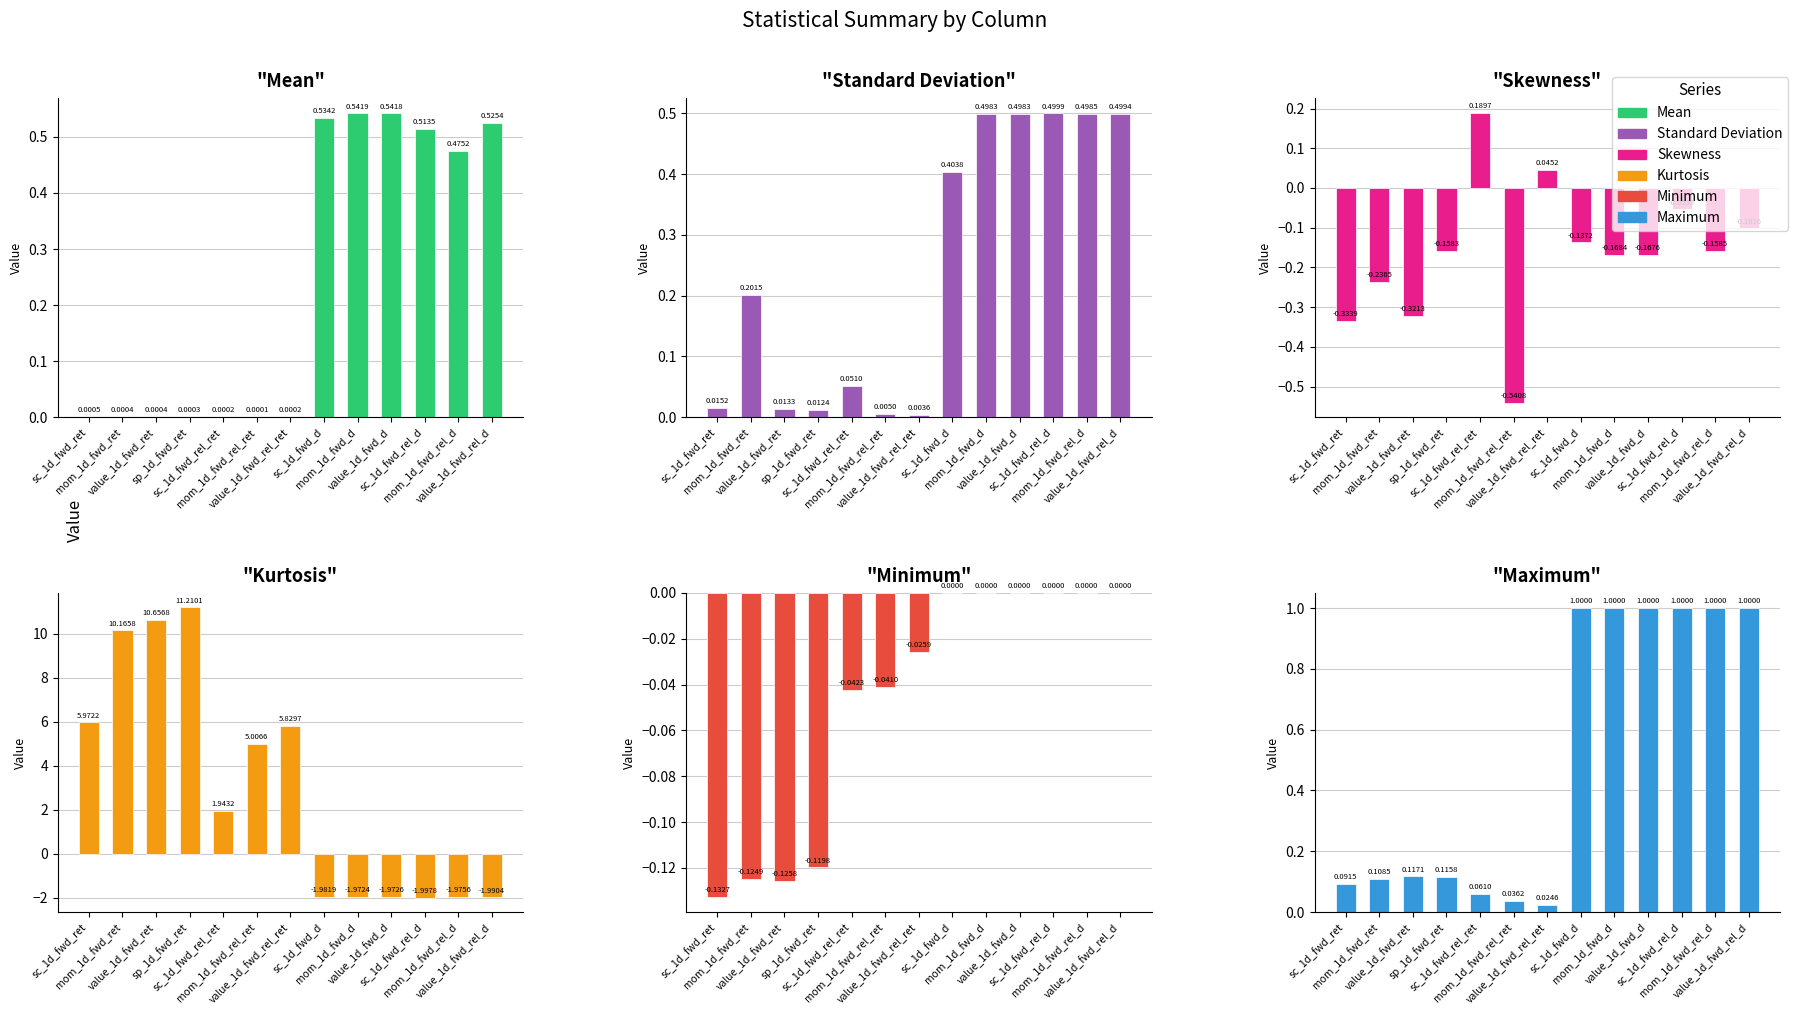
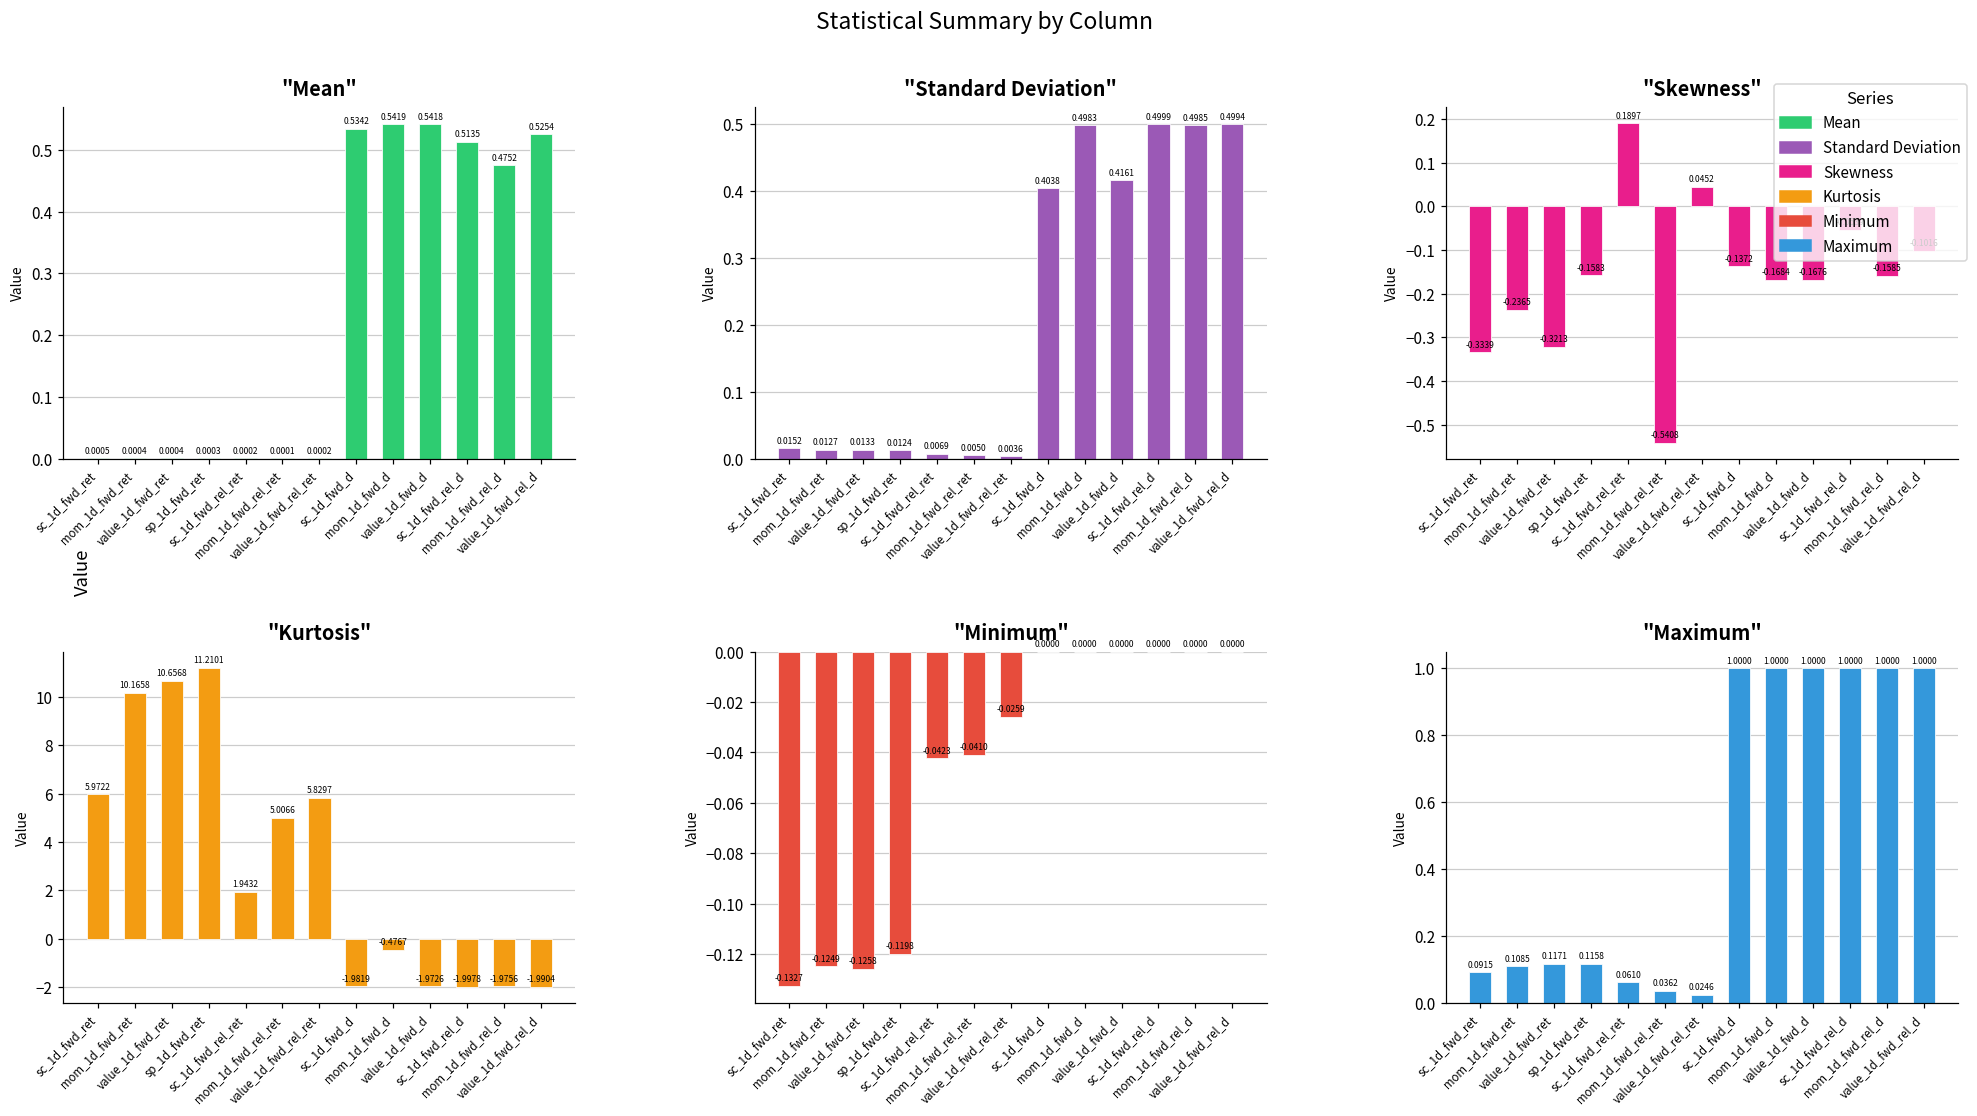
"Standard Deviation", mom_1d_fwd_ret: 0.2015 -> 0.0127
"Standard Deviation", sc_1d_fwd_rel_ret: 0.0510 -> 0.0069
"Standard Deviation", value_1d_fwd_d: 0.4983 -> 0.4161
"Kurtosis", mom_1d_fwd_d: -1.9724 -> -0.4767
